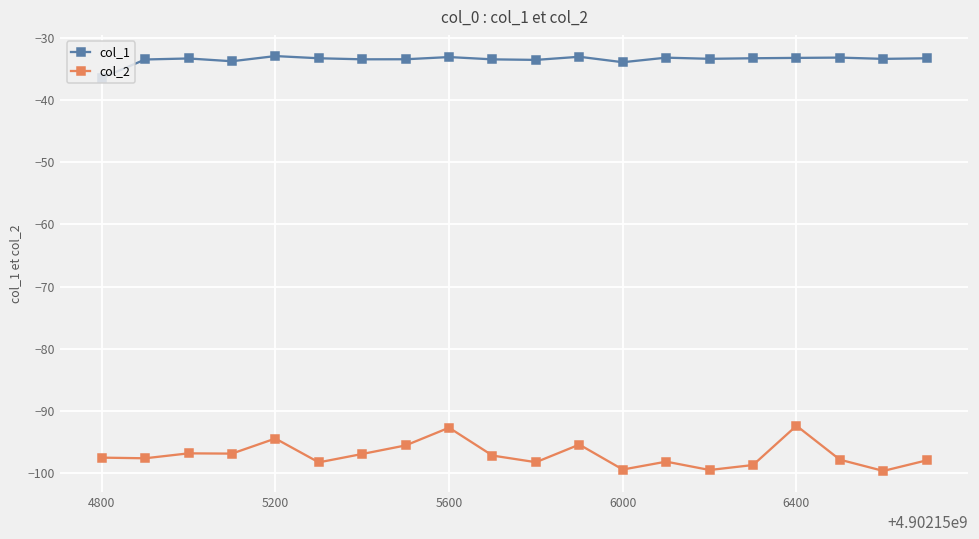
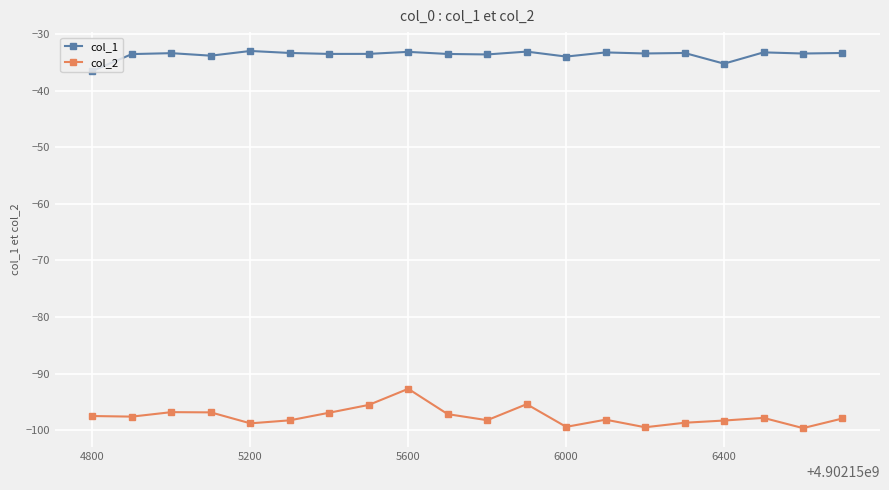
col_2, 5200: -94 -> -99
col_1, 6400: -33 -> -35
col_2, 6400: -92 -> -98
